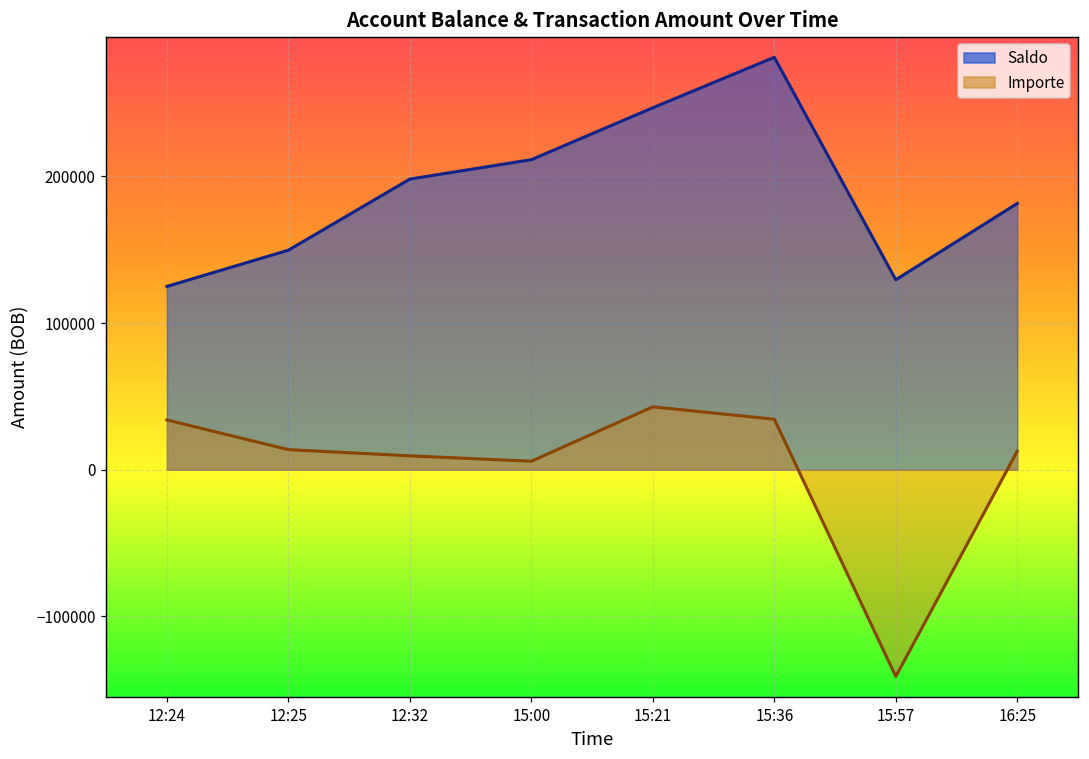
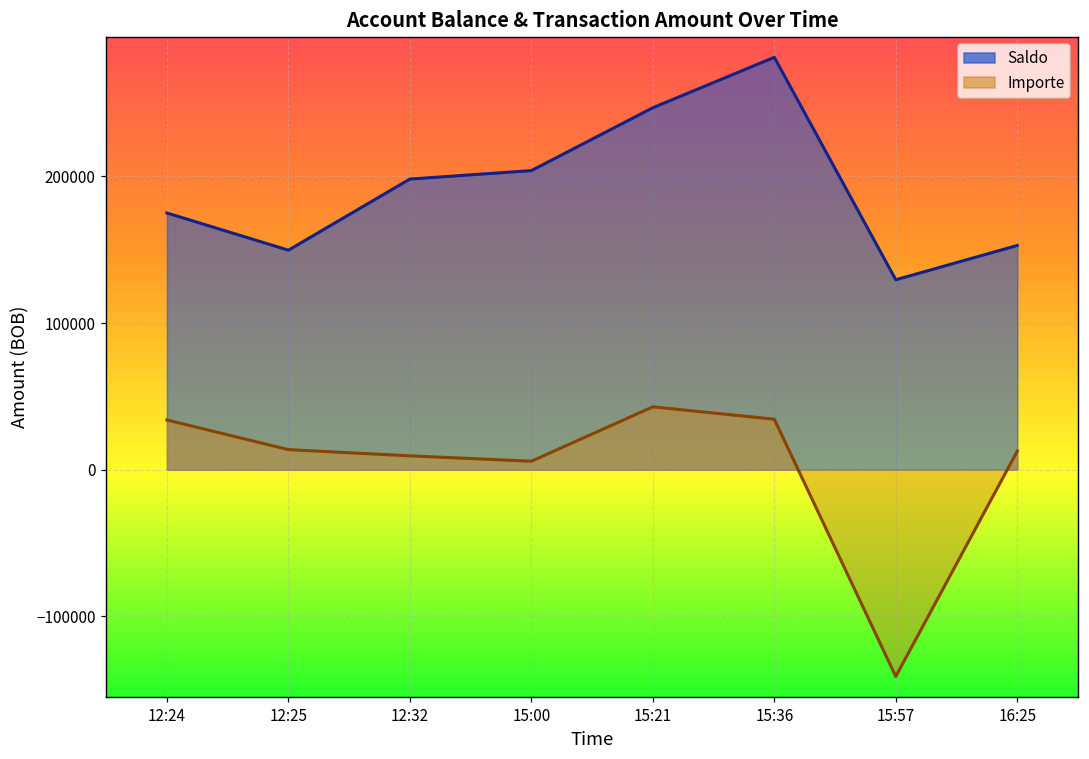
Saldo, 12:24: 125000 -> 175000
Saldo, 15:00: 211000 -> 204000
Saldo, 16:25: 182000 -> 153000
